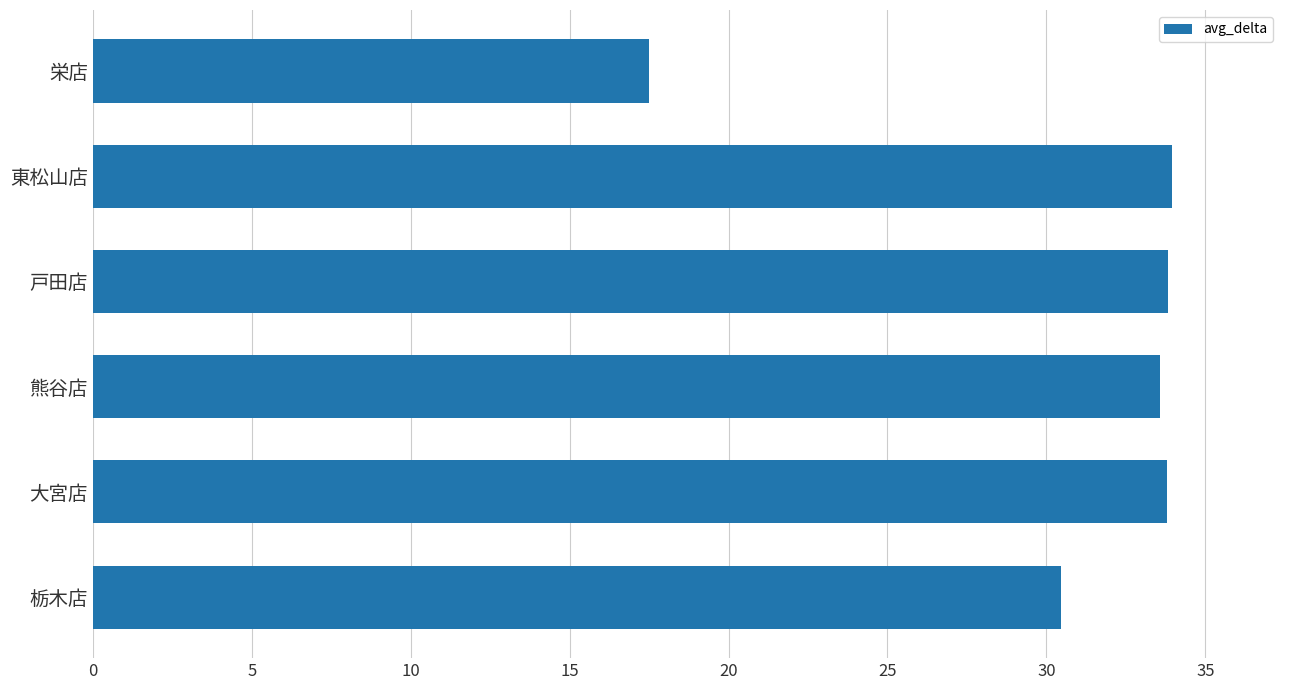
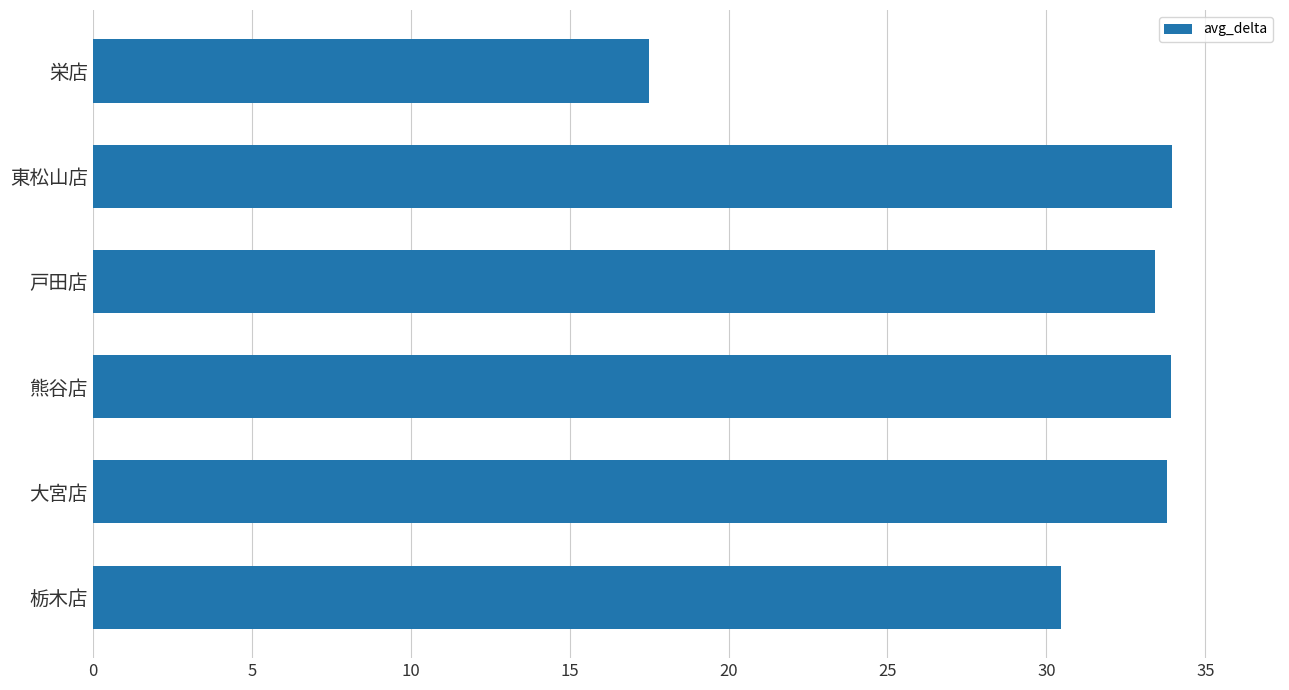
戸田店: 33.8 -> 33.4
熊谷店: 33.6 -> 33.9
